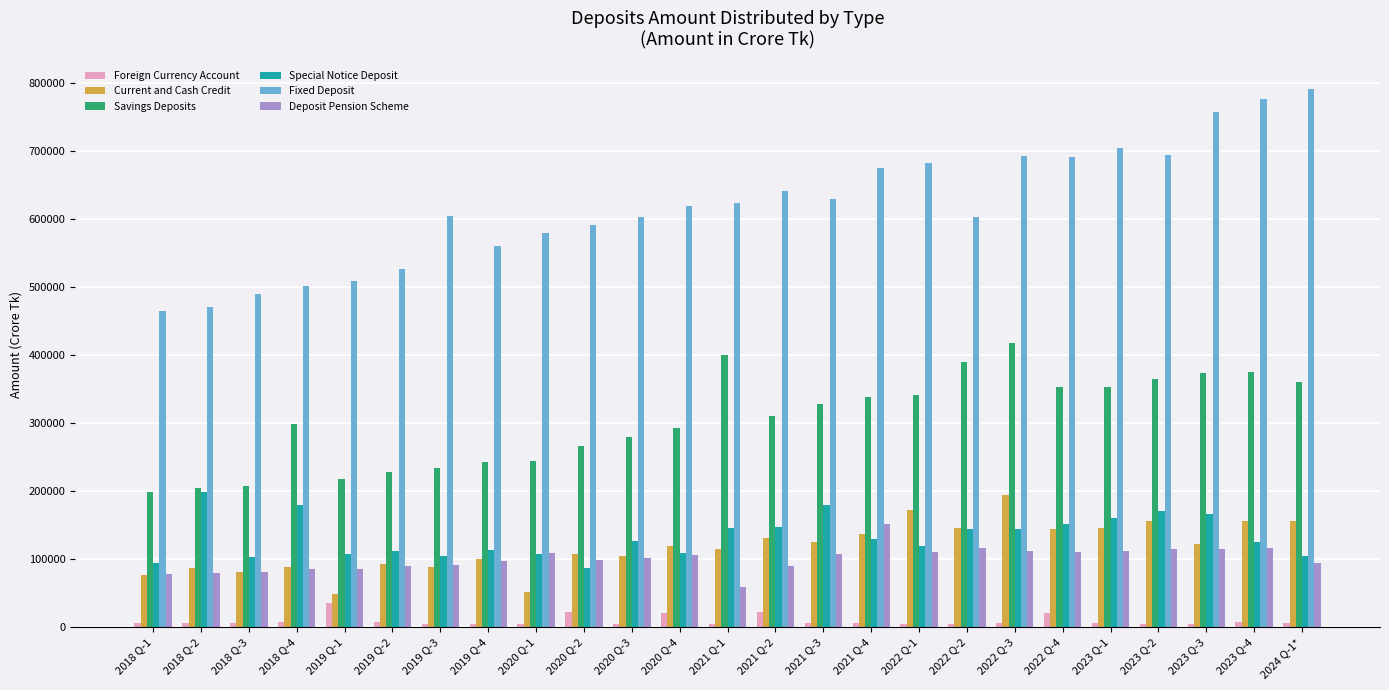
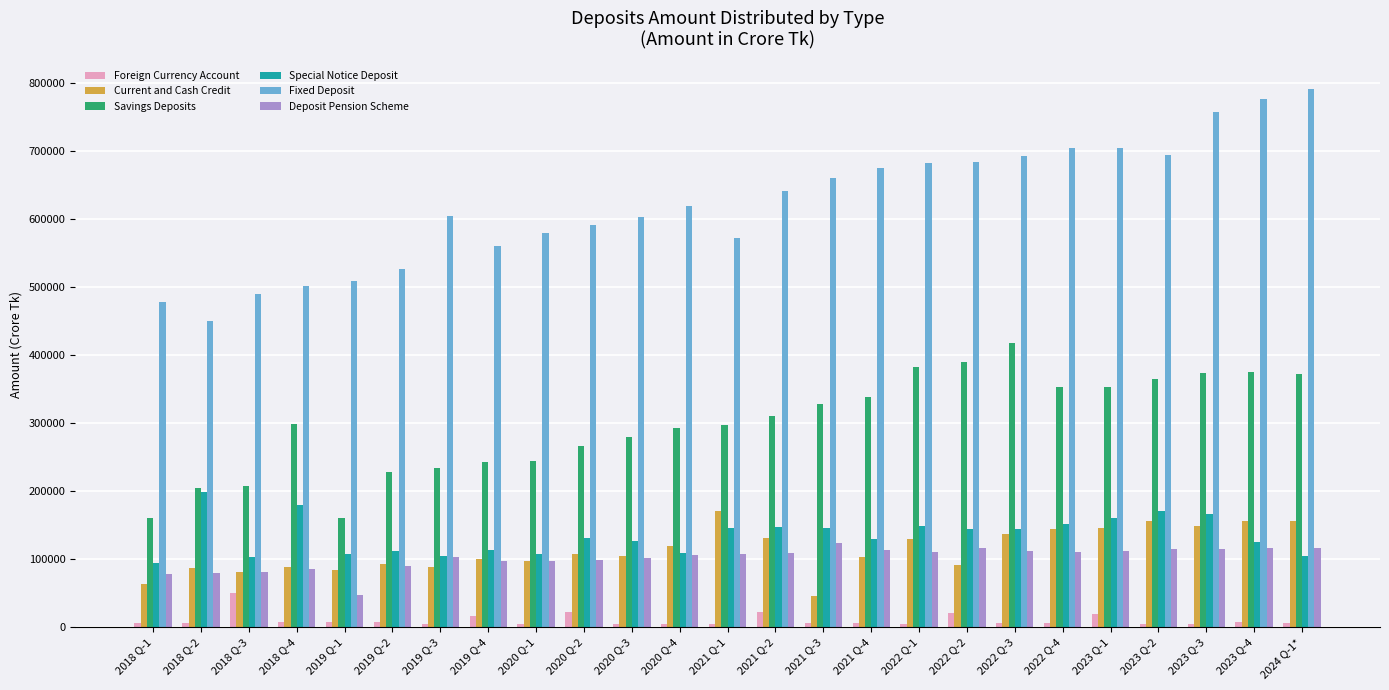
Current and Cash Credit, 2018 Q-1: 80000 -> 60000
Savings Deposits, 2018 Q-1: 200000 -> 160000
Fixed Deposit, 2018 Q-1: 460000 -> 480000
Fixed Deposit, 2018 Q-2: 470000 -> 450000
Foreign Currency Account, 2018 Q-3: 10000 -> 50000
Foreign Currency Account, 2019 Q-1: 40000 -> 10000
Current and Cash Credit, 2019 Q-1: 50000 -> 80000
Savings Deposits, 2019 Q-1: 220000 -> 160000
Deposit Pension Scheme, 2019 Q-1: 90000 -> 50000
Deposit Pension Scheme, 2019 Q-3: 90000 -> 100000
Foreign Currency Account, 2019 Q-4: 0 -> 20000
Current and Cash Credit, 2020 Q-1: 50000 -> 100000
Deposit Pension Scheme, 2020 Q-1: 110000 -> 100000
Special Notice Deposit, 2020 Q-2: 90000 -> 130000
Foreign Currency Account, 2020 Q-4: 20000 -> 0
Current and Cash Credit, 2021 Q-1: 120000 -> 170000
Savings Deposits, 2021 Q-1: 400000 -> 300000
Fixed Deposit, 2021 Q-1: 620000 -> 570000
Deposit Pension Scheme, 2021 Q-1: 60000 -> 110000
Deposit Pension Scheme, 2021 Q-2: 90000 -> 110000
Current and Cash Credit, 2021 Q-3: 130000 -> 50000
Special Notice Deposit, 2021 Q-3: 180000 -> 150000
Fixed Deposit, 2021 Q-3: 630000 -> 660000
Deposit Pension Scheme, 2021 Q-3: 110000 -> 120000
Current and Cash Credit, 2021 Q-4: 140000 -> 100000
Deposit Pension Scheme, 2021 Q-4: 150000 -> 110000
Current and Cash Credit, 2022 Q-1: 170000 -> 130000
Savings Deposits, 2022 Q-1: 340000 -> 380000
Special Notice Deposit, 2022 Q-1: 120000 -> 150000
Foreign Currency Account, 2022 Q-2: 10000 -> 20000
Current and Cash Credit, 2022 Q-2: 150000 -> 90000
Fixed Deposit, 2022 Q-2: 600000 -> 680000
Current and Cash Credit, 2022 Q-3: 190000 -> 140000
Foreign Currency Account, 2022 Q-4: 20000 -> 10000
Fixed Deposit, 2022 Q-4: 690000 -> 710000
Foreign Currency Account, 2023 Q-1: 10000 -> 20000
Current and Cash Credit, 2023 Q-3: 120000 -> 150000
Savings Deposits, 2024 Q-1*: 360000 -> 370000
Deposit Pension Scheme, 2024 Q-1*: 90000 -> 120000
